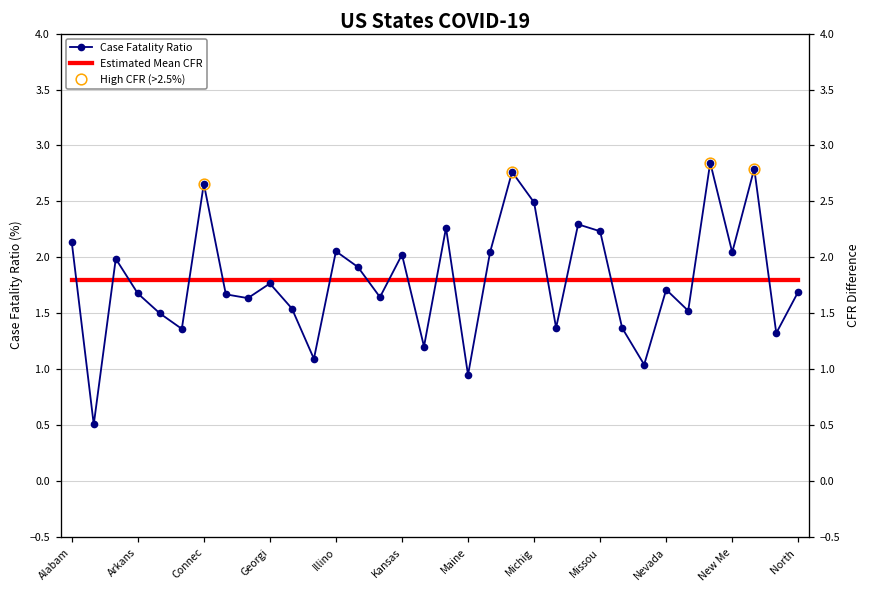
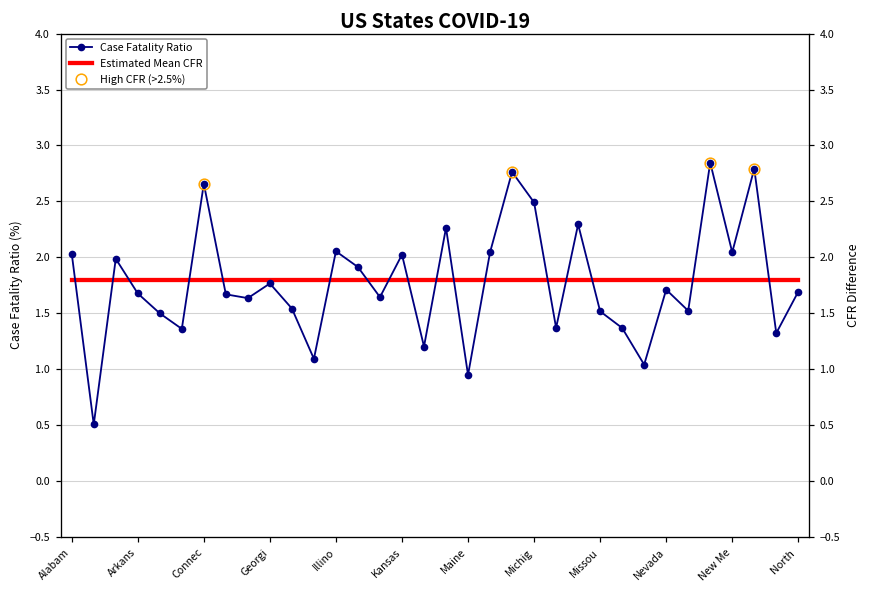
Case Fatality Ratio, Alabam: 2.14 -> 2.03
Case Fatality Ratio, Missou: 2.23 -> 1.52
